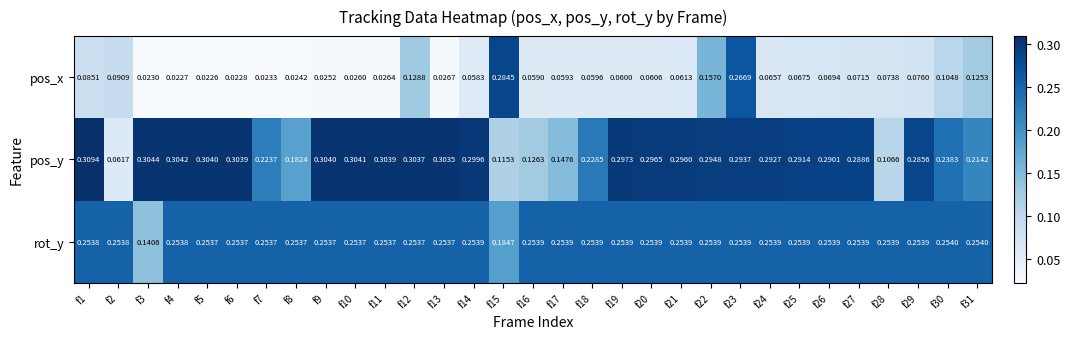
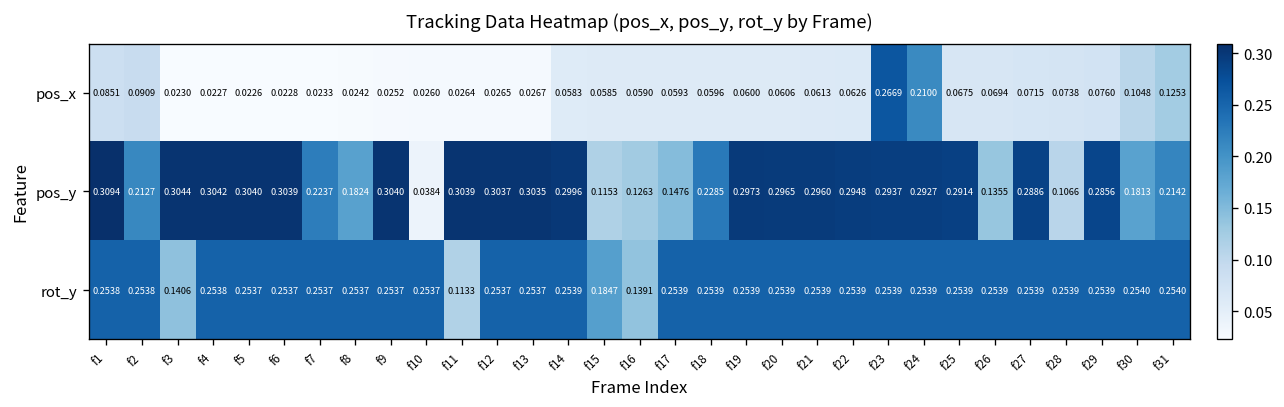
pos_x, f12: 0.1288 -> 0.0265
pos_x, f15: 0.2845 -> 0.0585
pos_x, f22: 0.1570 -> 0.0626
pos_x, f24: 0.0657 -> 0.2100
pos_y, f2: 0.0617 -> 0.2127
pos_y, f10: 0.3041 -> 0.0384
pos_y, f26: 0.2901 -> 0.1355
pos_y, f30: 0.2383 -> 0.1813
rot_y, f11: 0.2537 -> 0.1133
rot_y, f16: 0.2539 -> 0.1391
